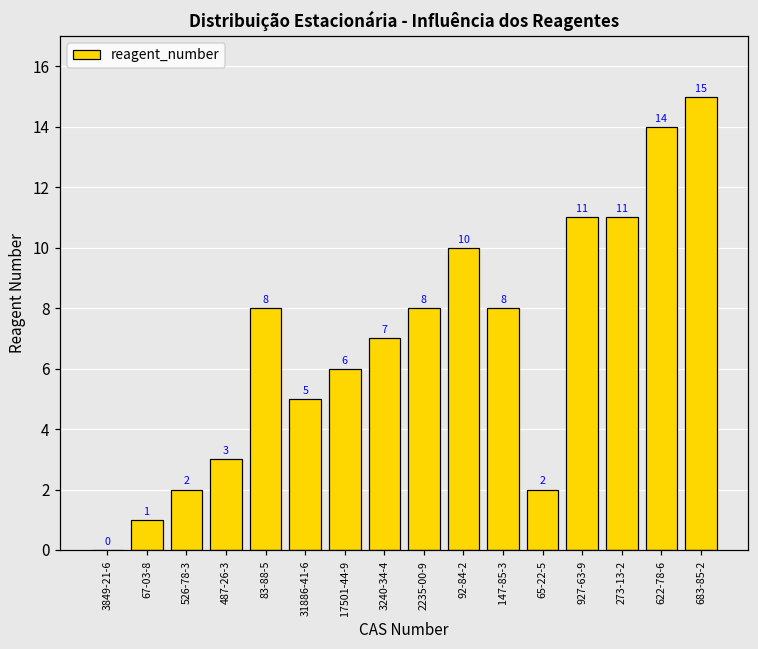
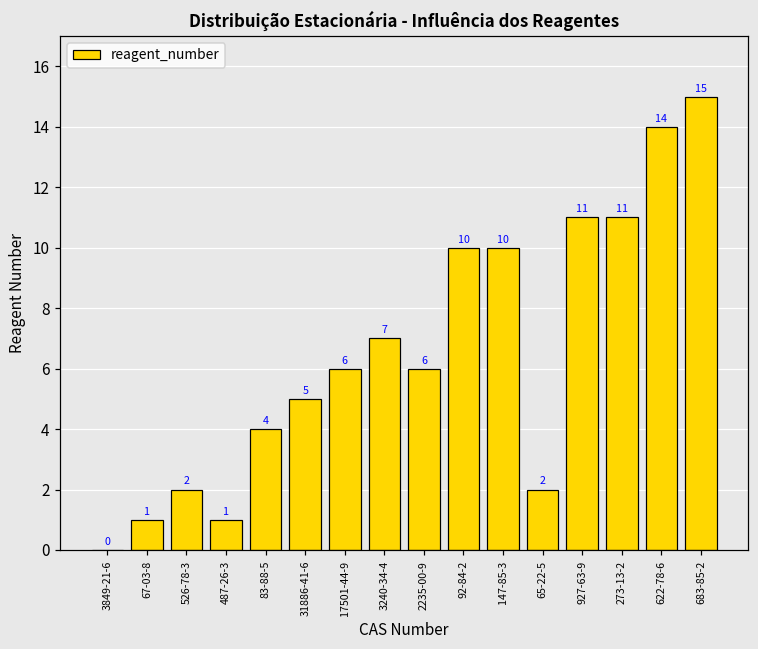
487-26-3: 3 -> 1
83-88-5: 8 -> 4
2235-00-9: 8 -> 6
147-85-3: 8 -> 10
